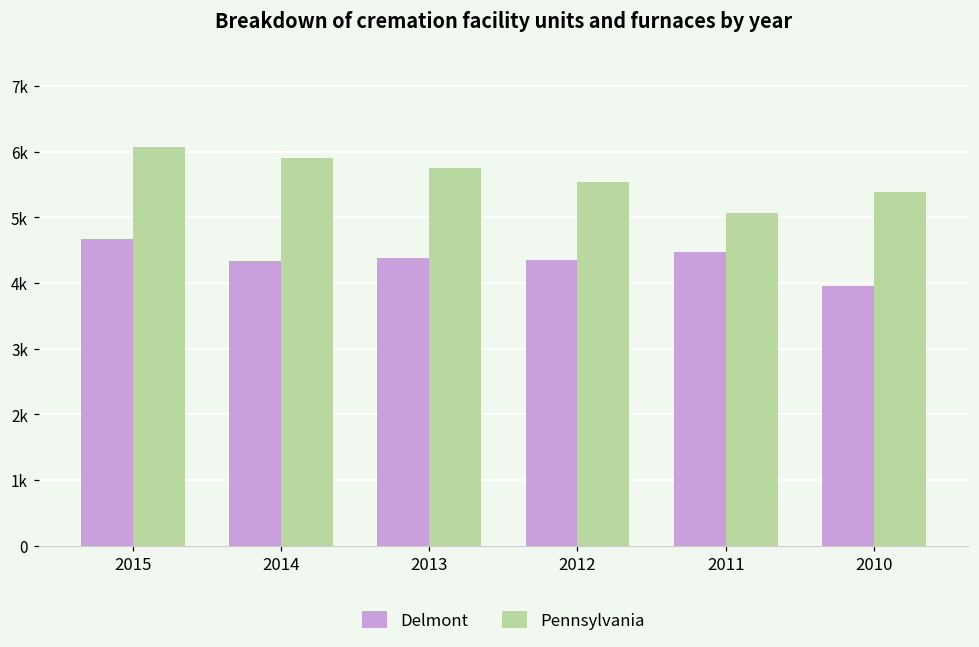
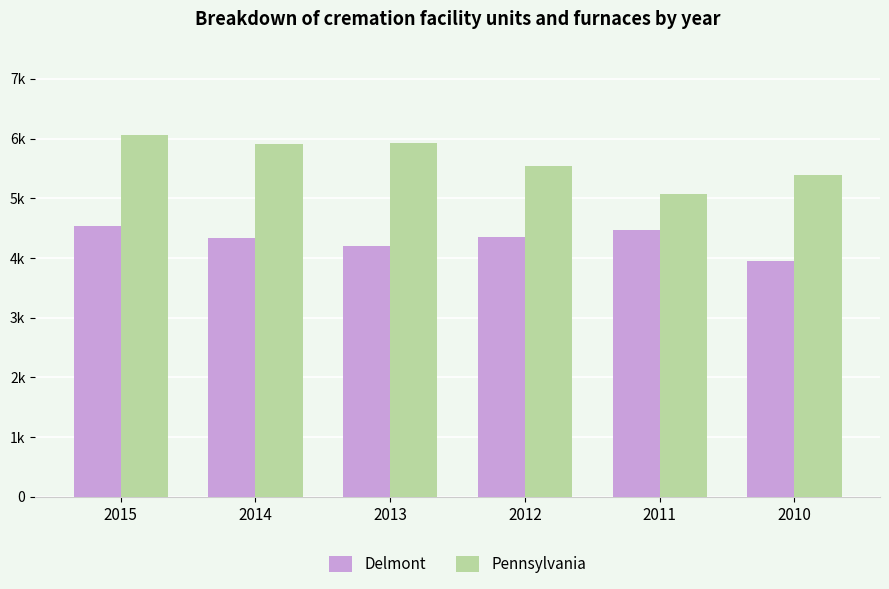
Delmont, 2015: 4700 -> 4500
Delmont, 2013: 4400 -> 4200
Pennsylvania, 2013: 5700 -> 5900
